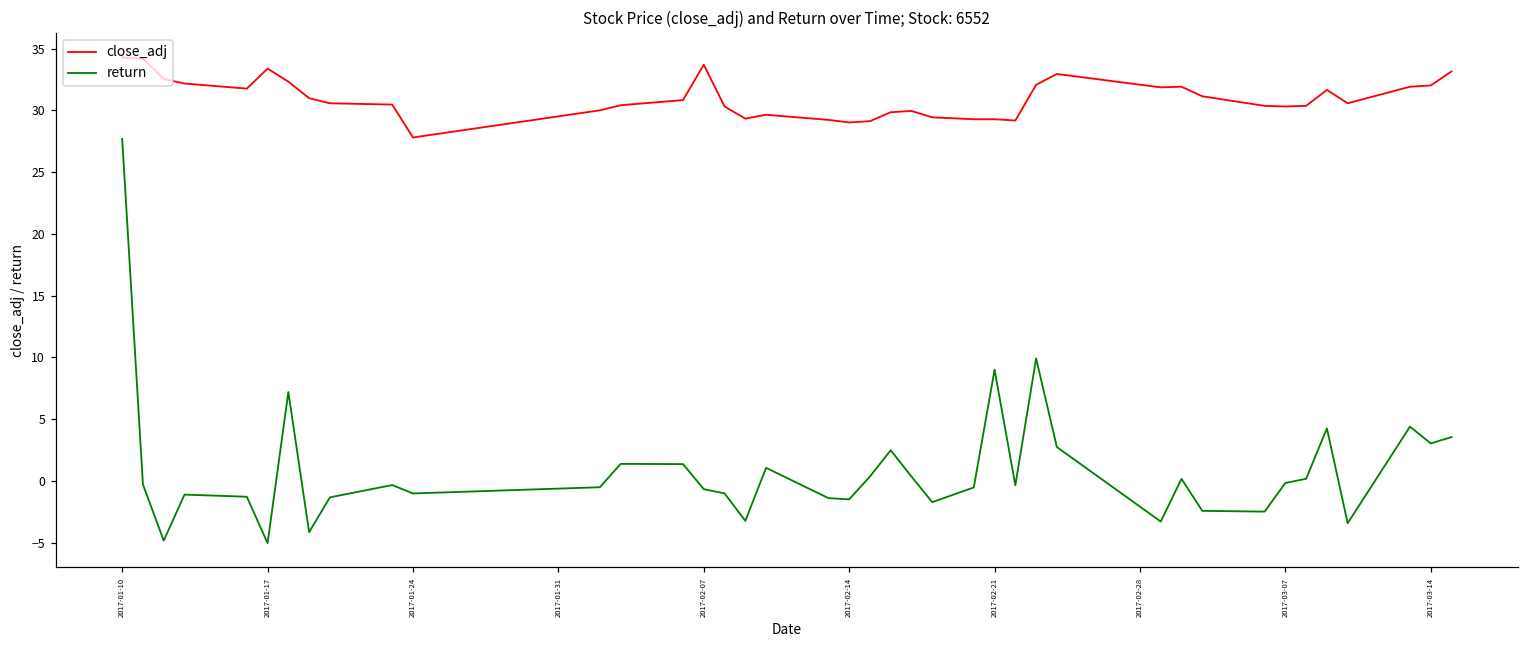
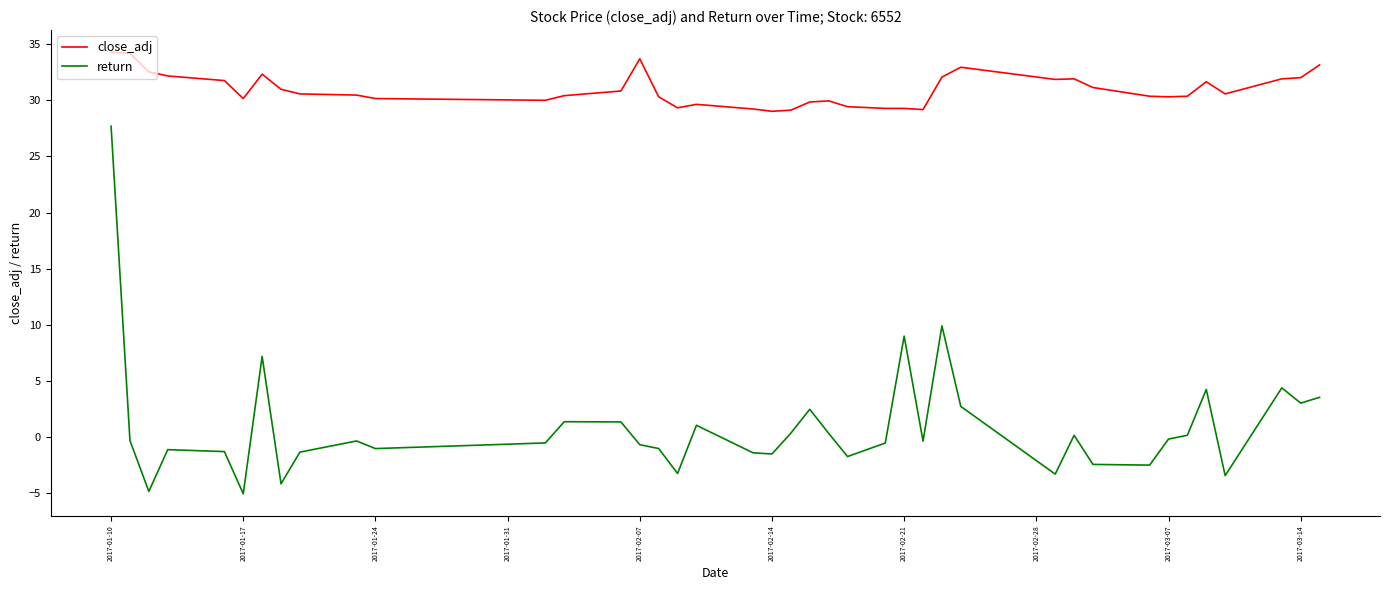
close_adj, 2017-01-17: 33.4 -> 30.2
close_adj, 2017-01-24: 27.8 -> 30.2
